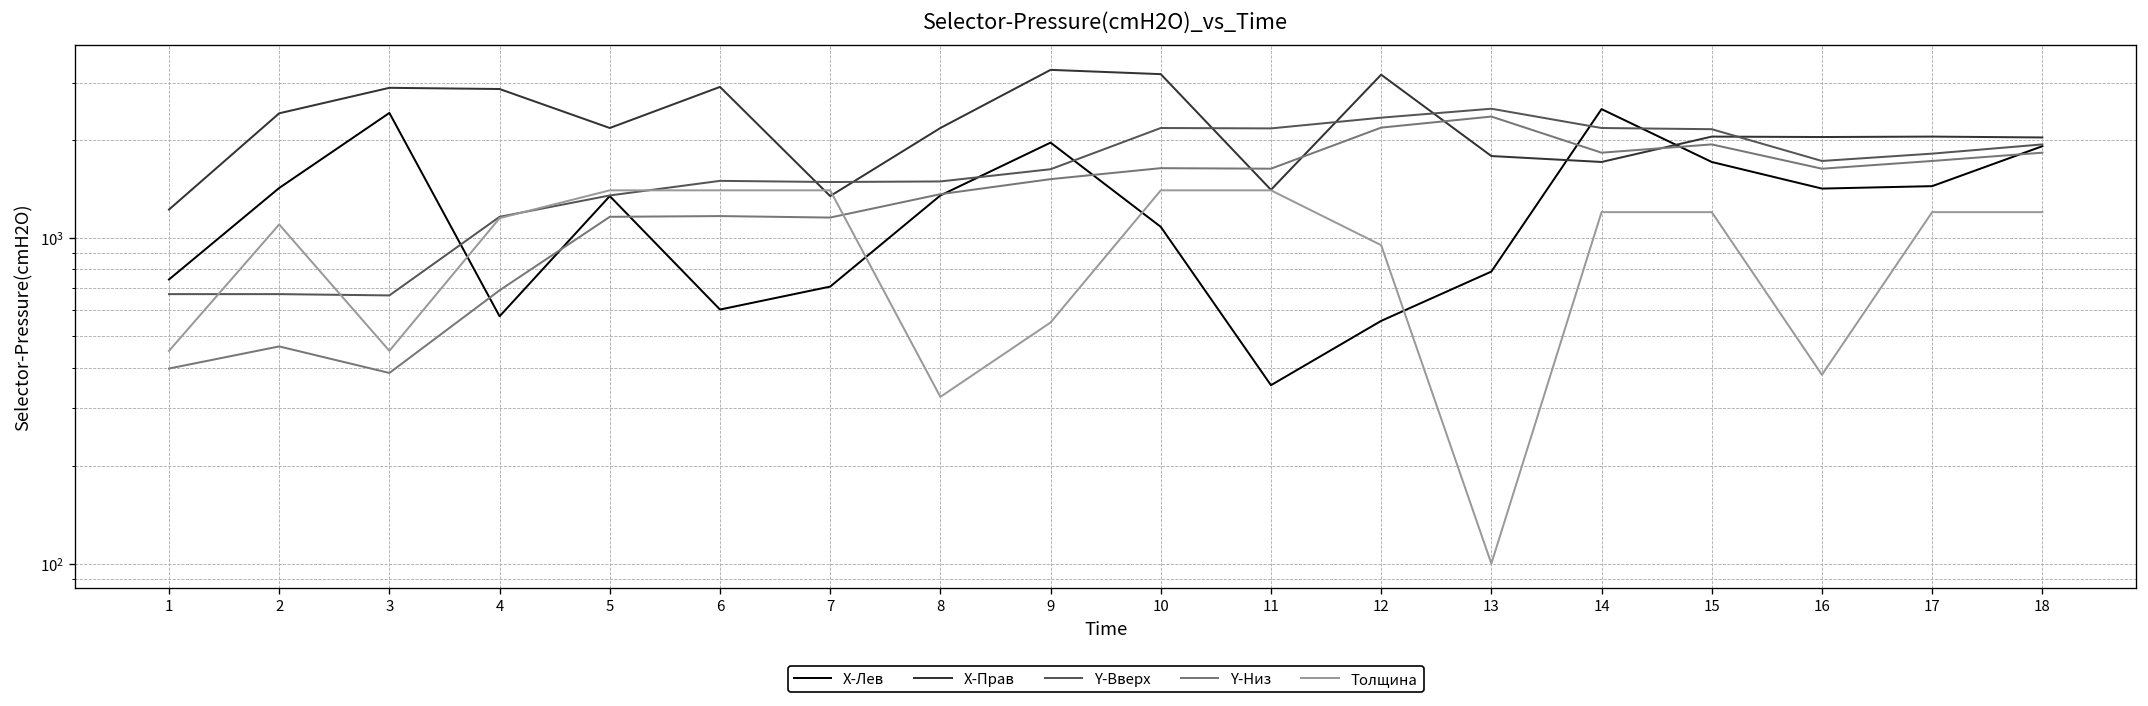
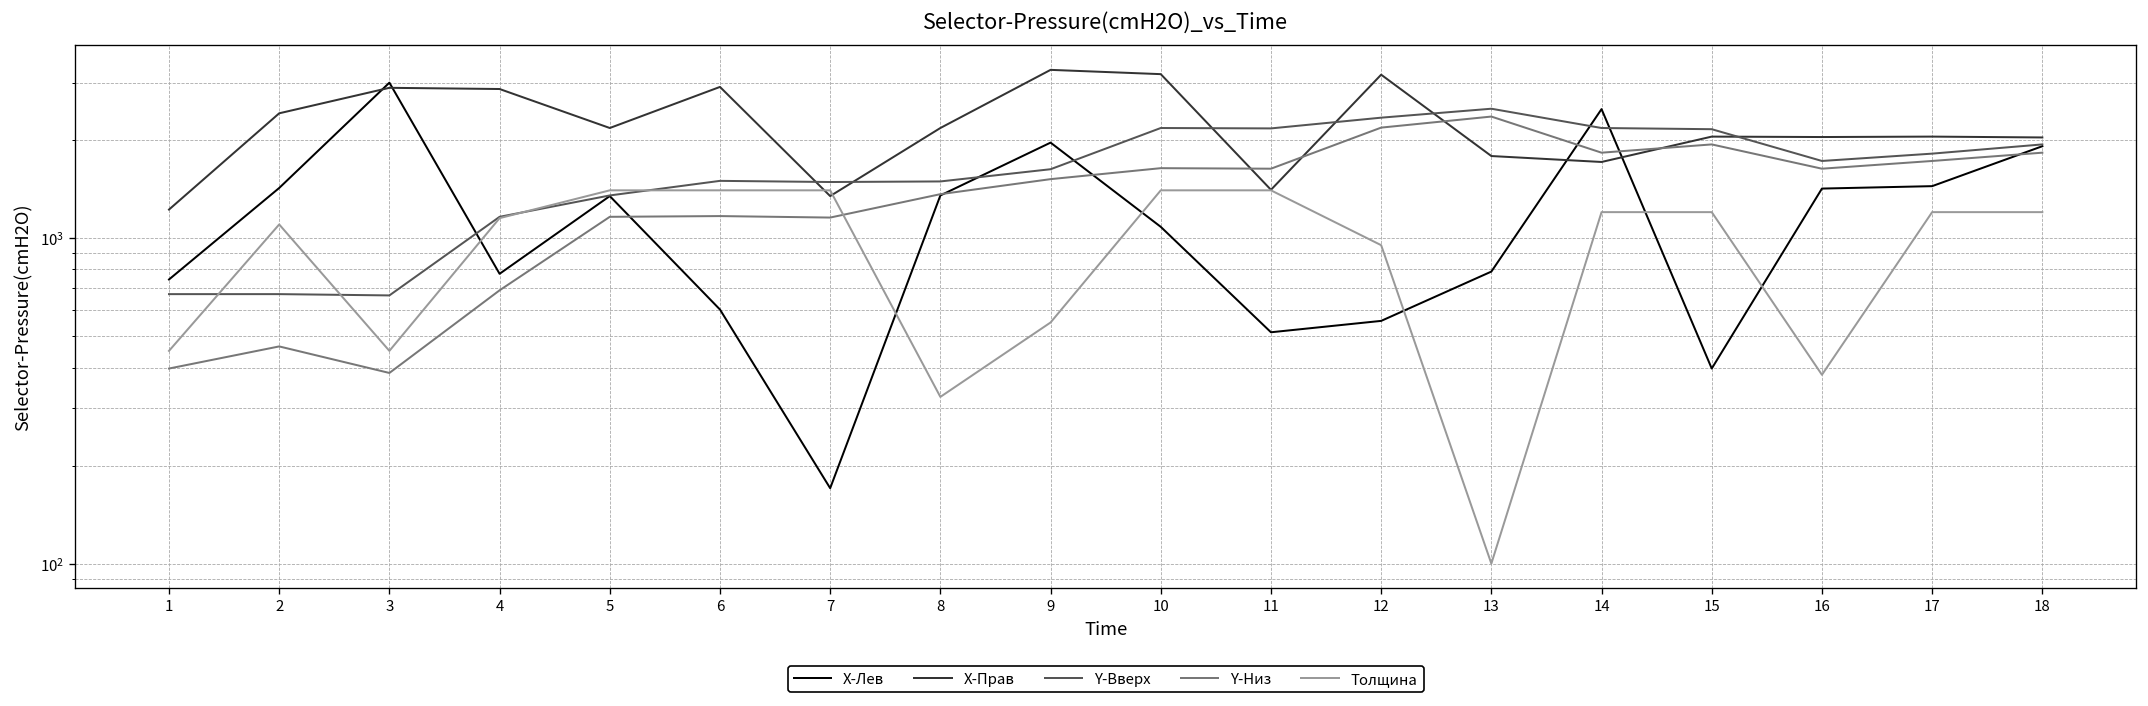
X-Лев, 3: 2400 -> 3000
X-Лев, 4: 570 -> 780
X-Лев, 7: 710 -> 170
X-Лев, 11: 350 -> 510
X-Лев, 15: 1700 -> 400
